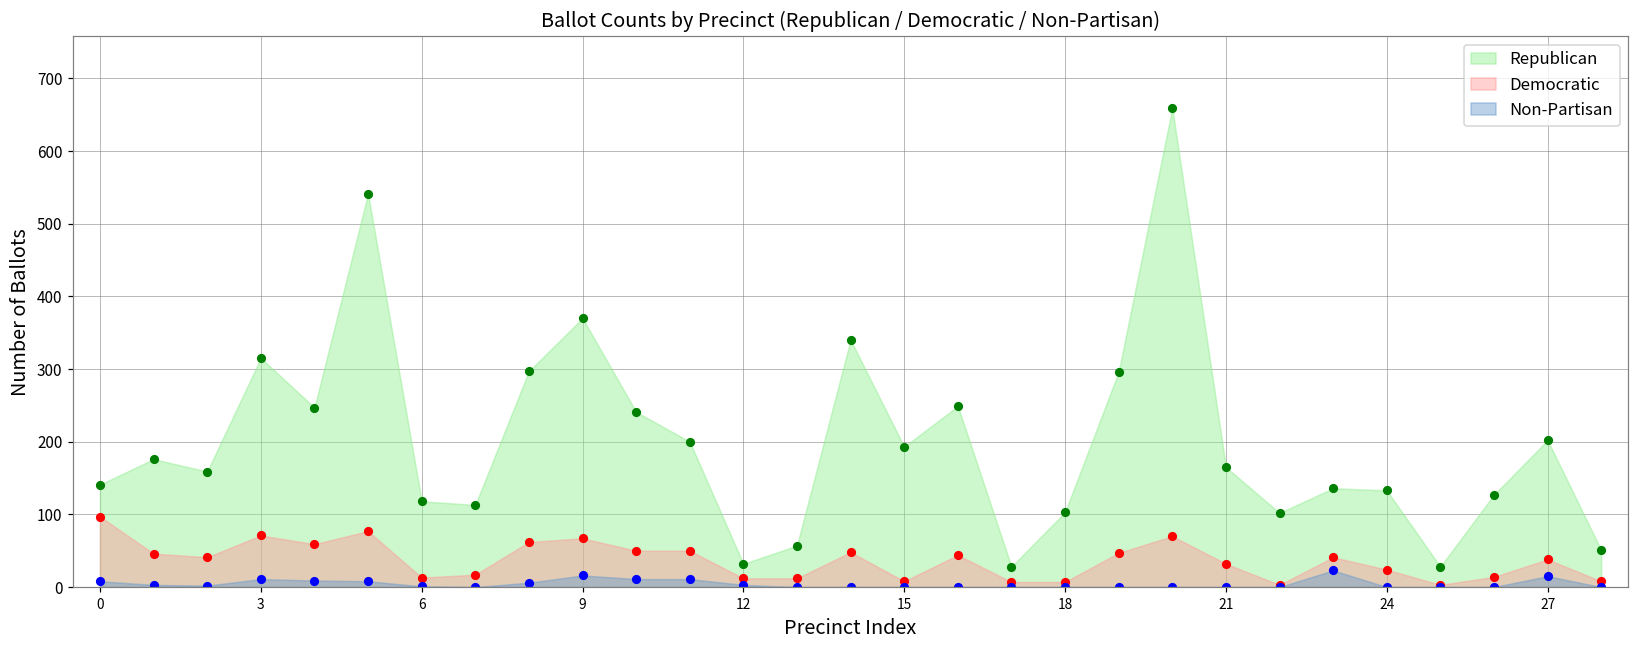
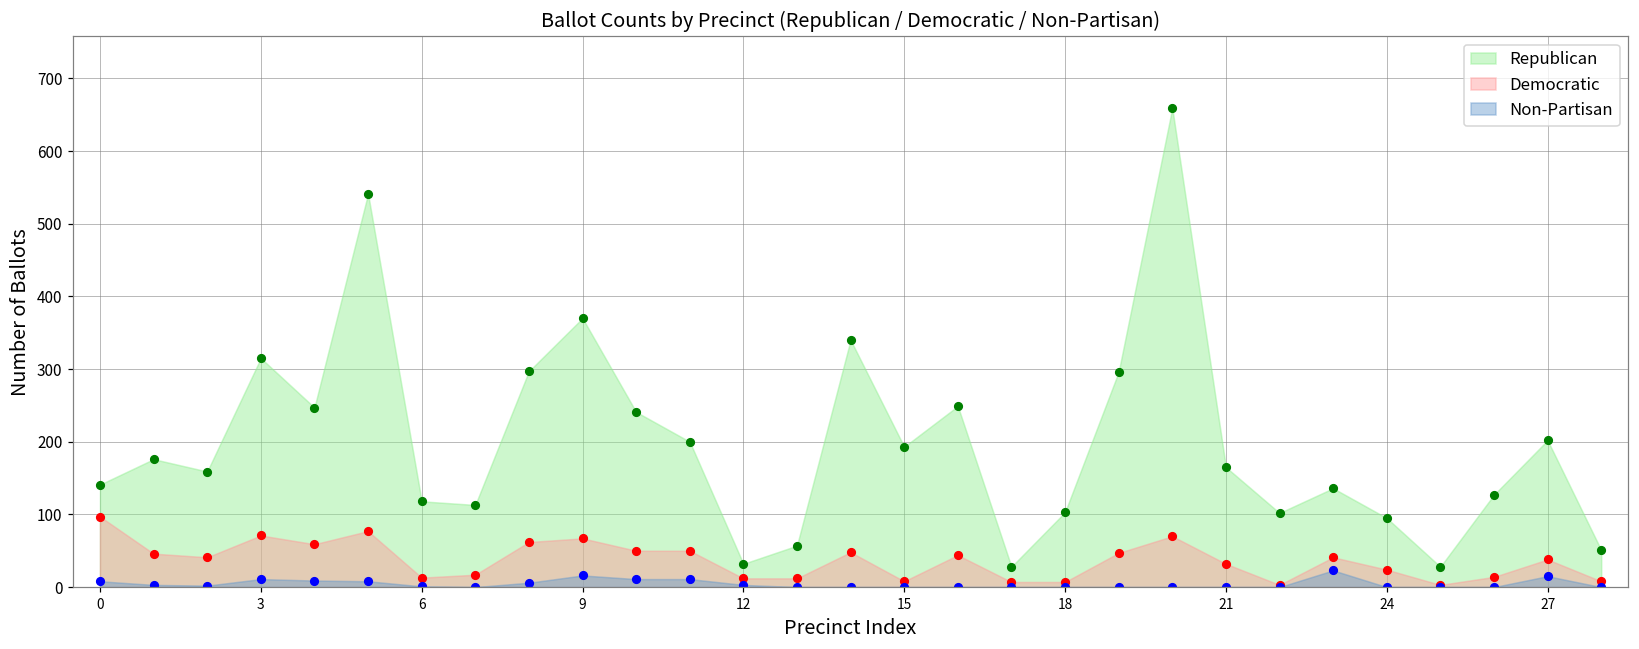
Republican, 24: 130 -> 100
